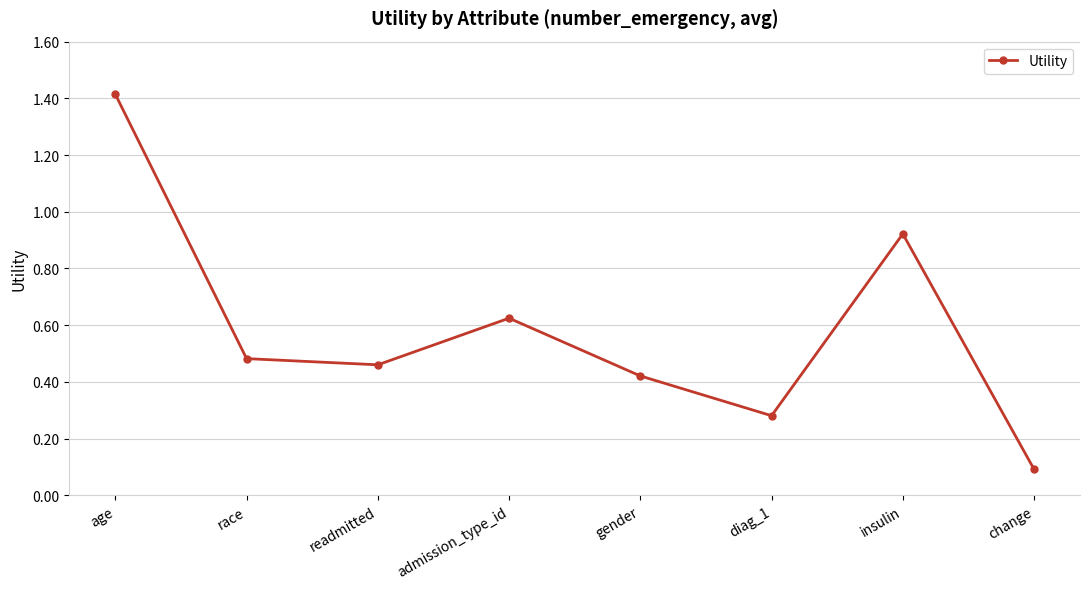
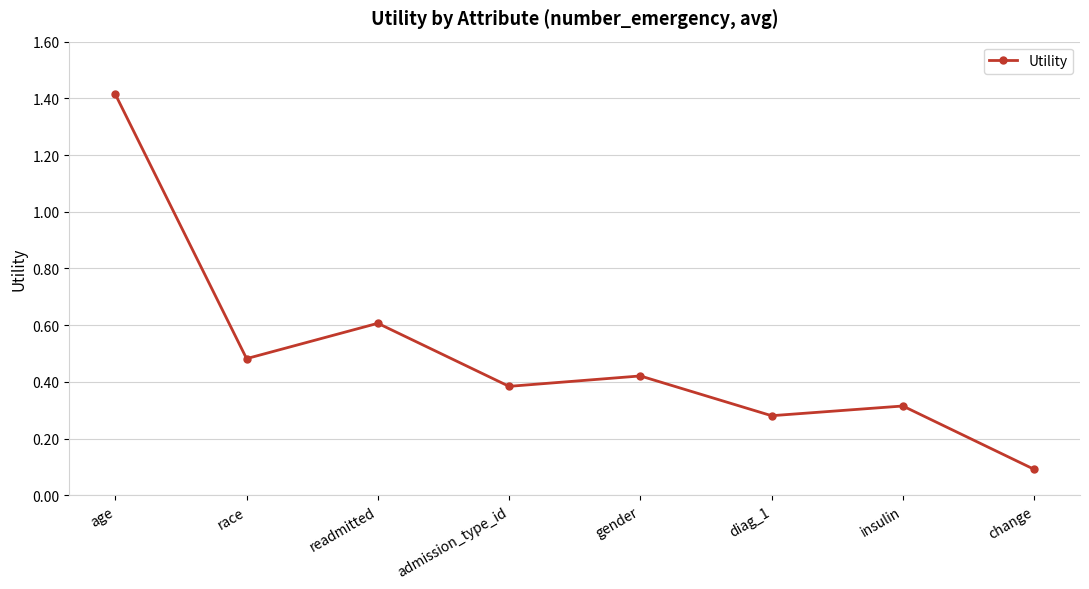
readmitted: 0.46 -> 0.61
admission_type_id: 0.62 -> 0.38
insulin: 0.92 -> 0.32
